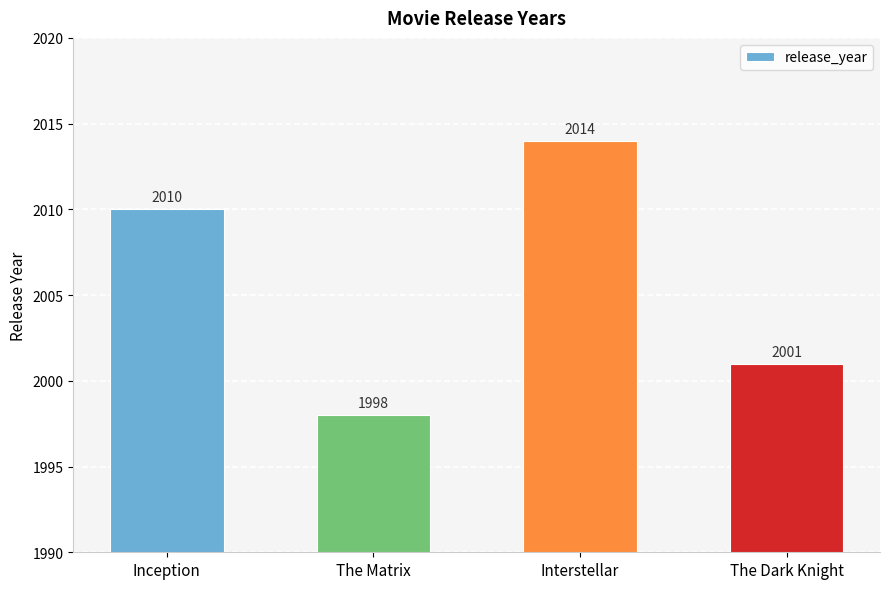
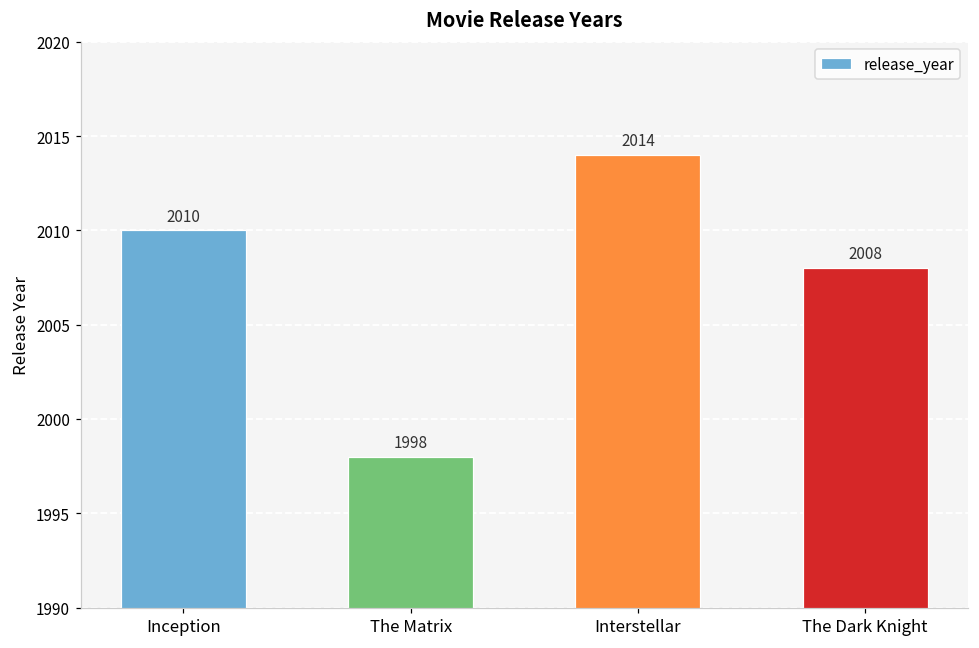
The Dark Knight: 2001 -> 2008
